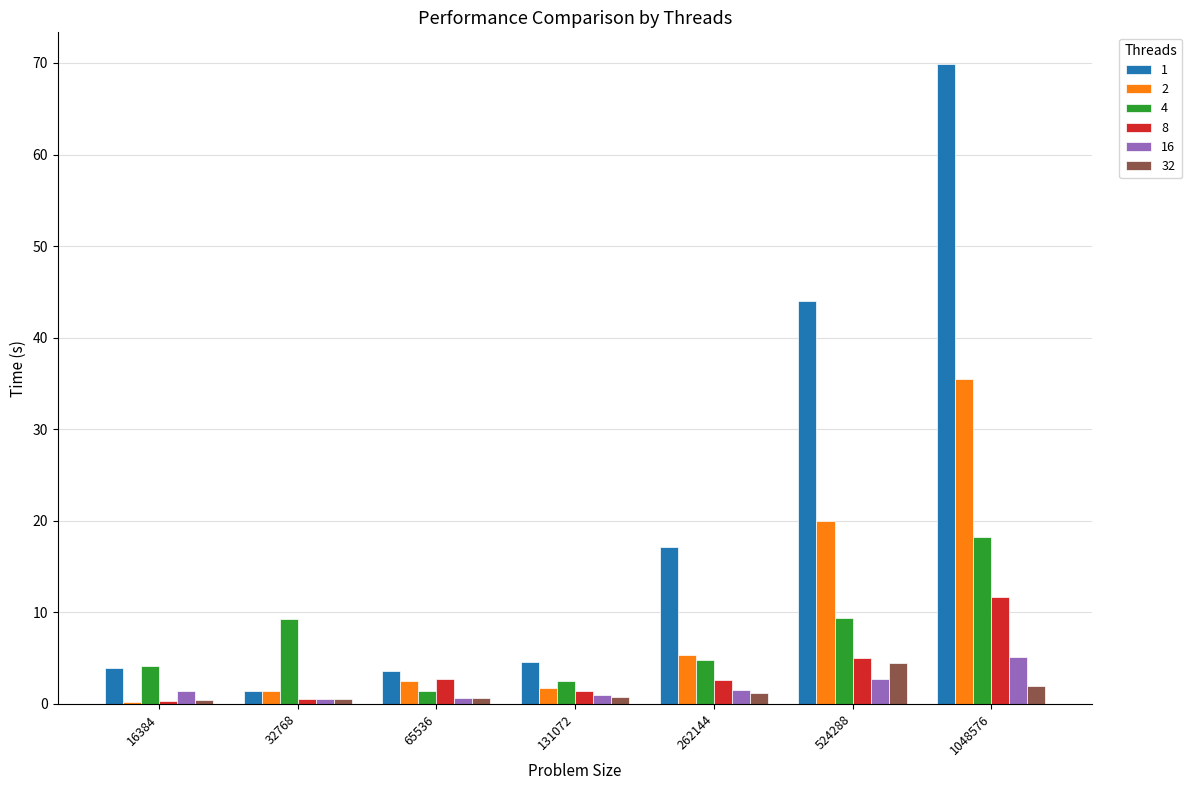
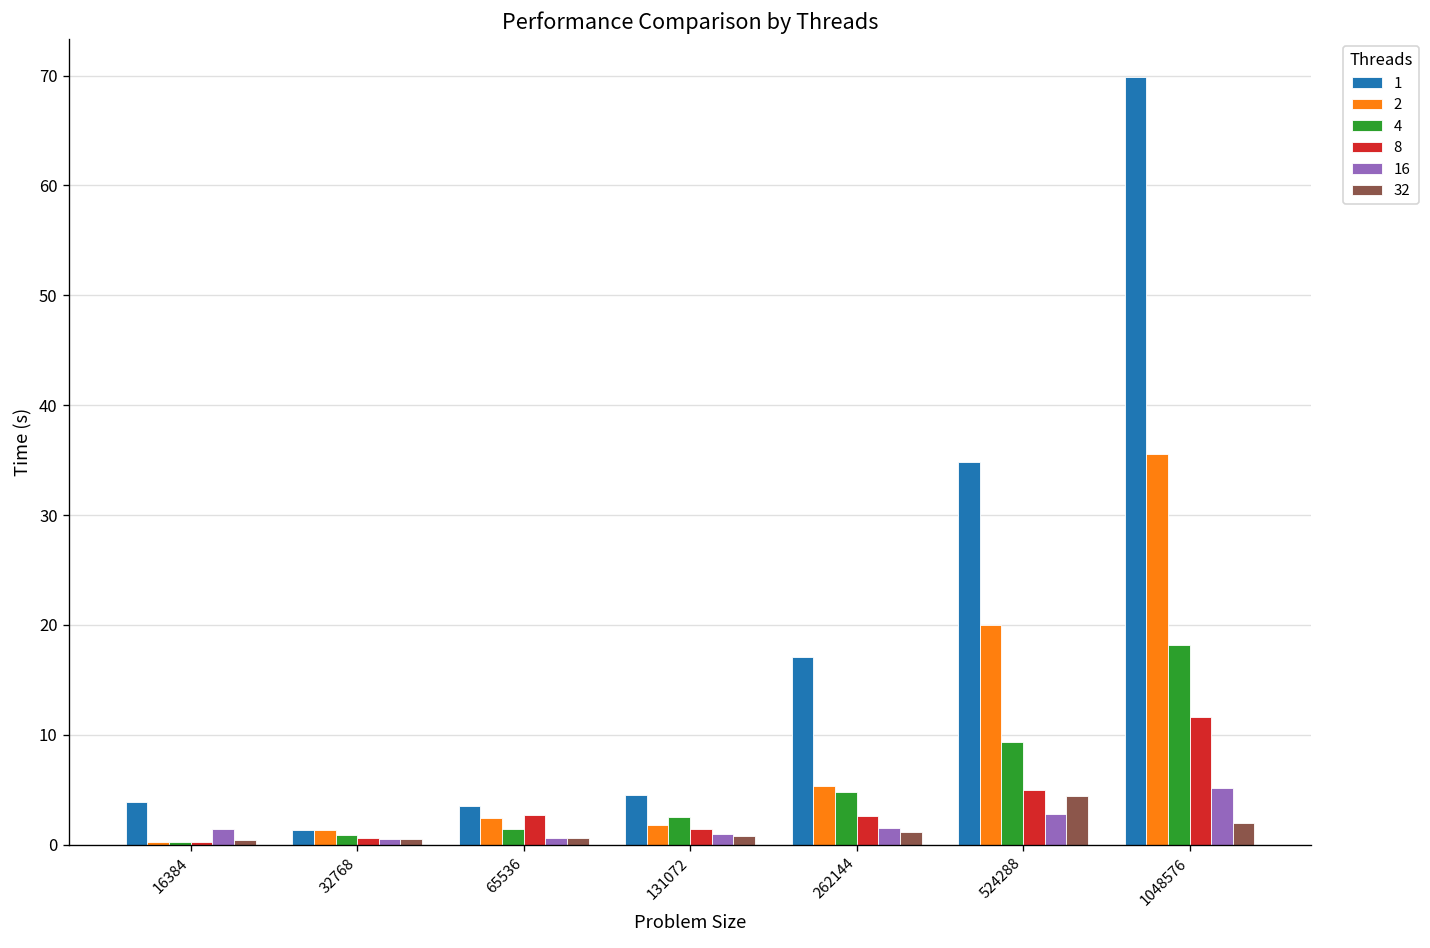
4, 16384: 4 -> 0
4, 32768: 9 -> 1
1, 524288: 44 -> 35
